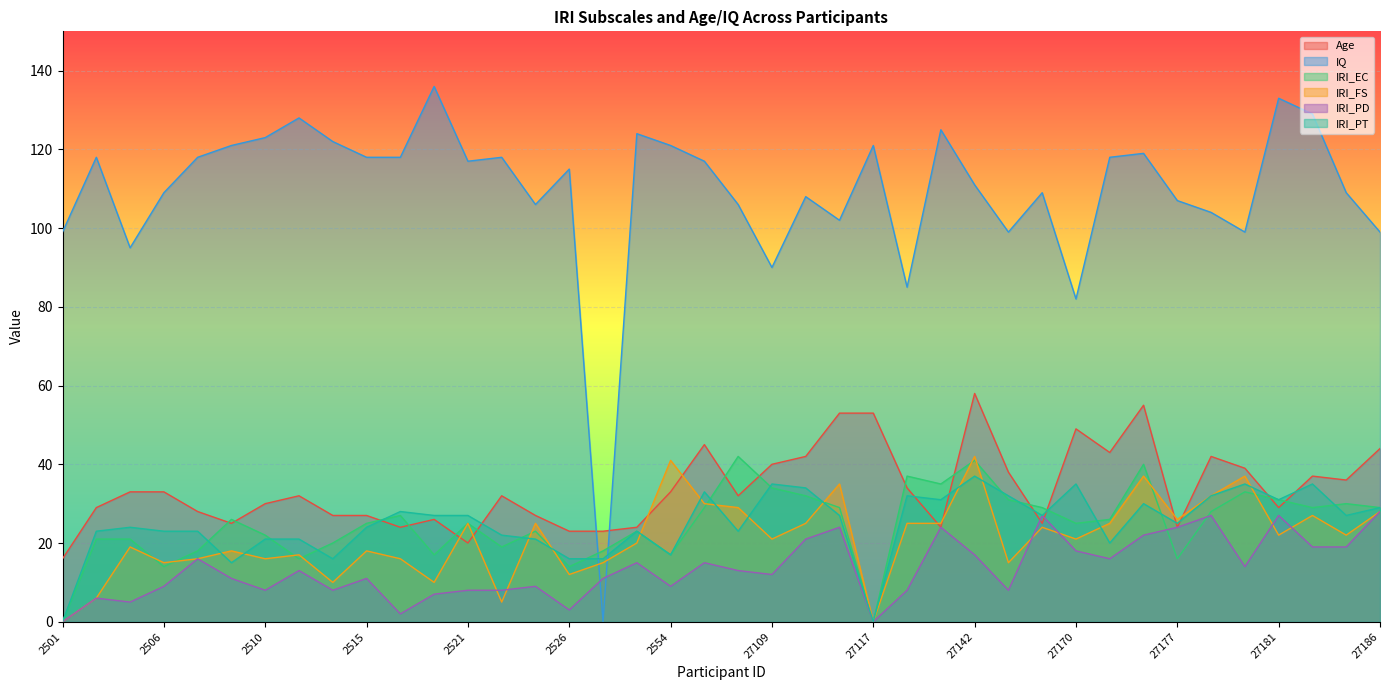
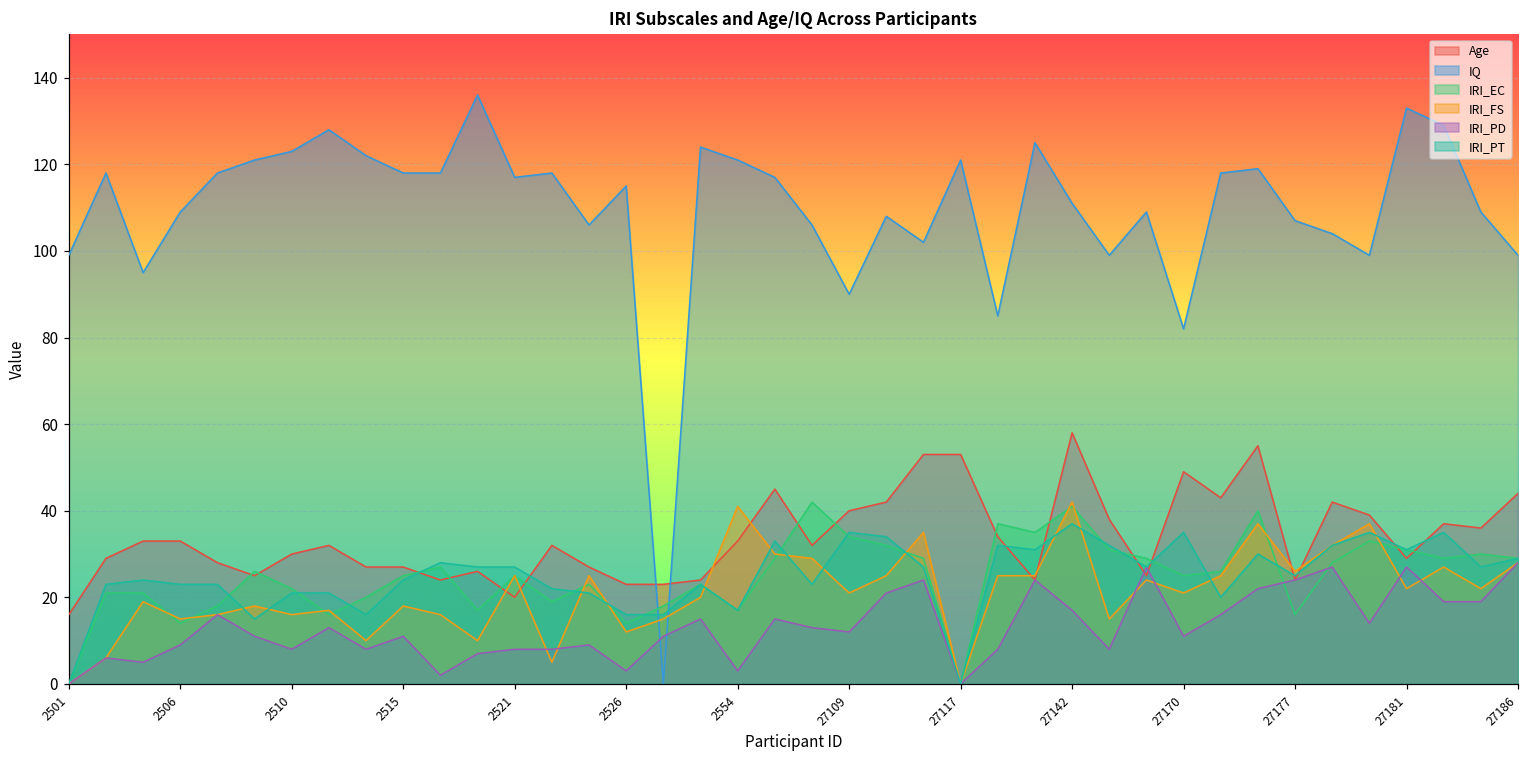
IRI_PD, 2554: 9 -> 3
IRI_PD, 27170: 18 -> 11
